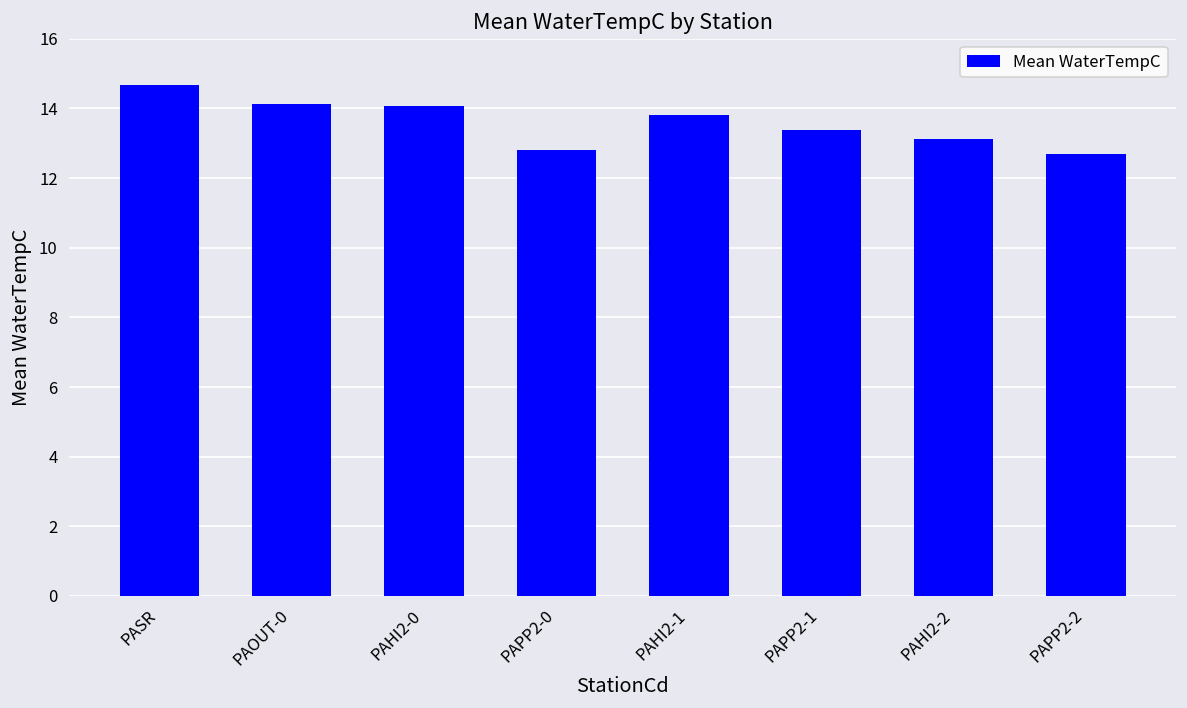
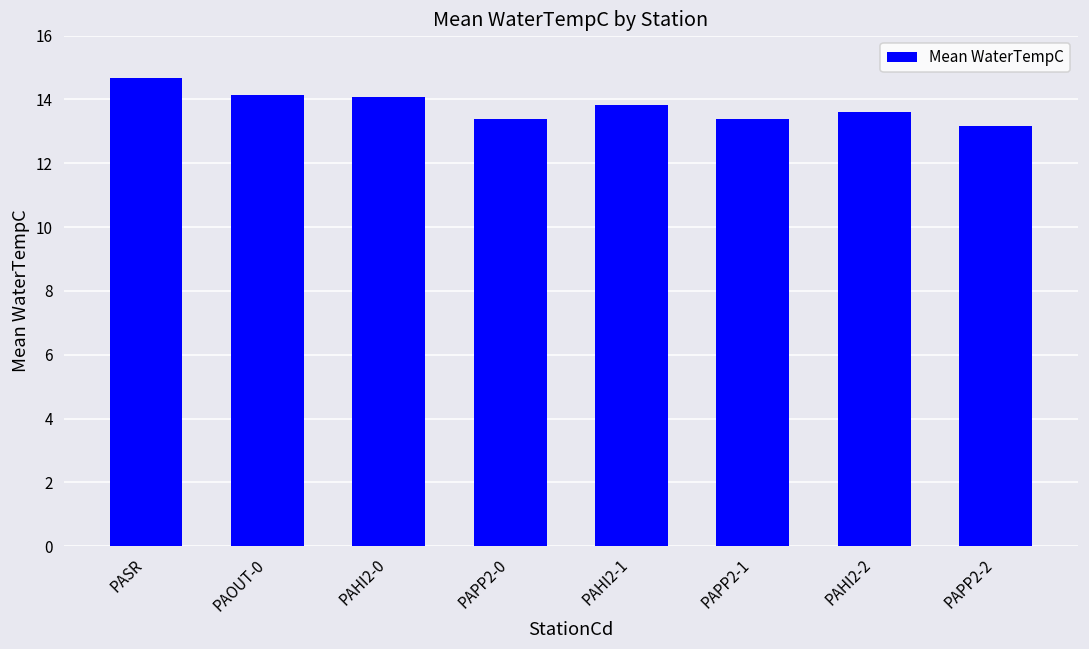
PAPP2-0: 12.8 -> 13.4
PAHI2-2: 13.1 -> 13.6
PAPP2-2: 12.7 -> 13.2
